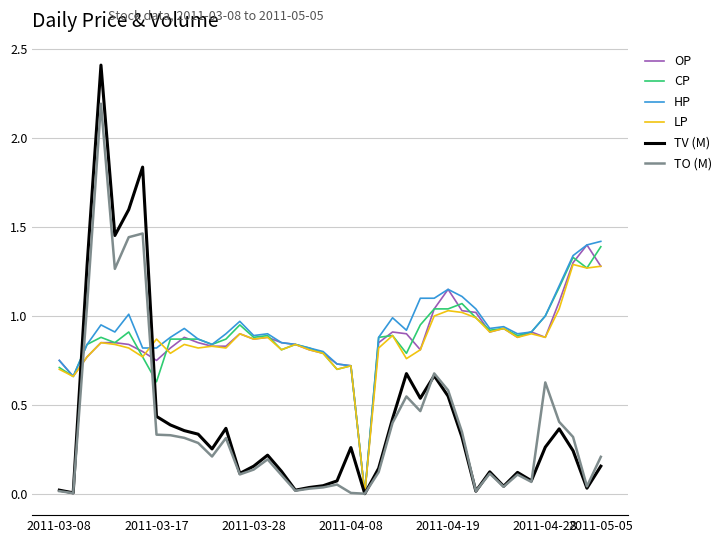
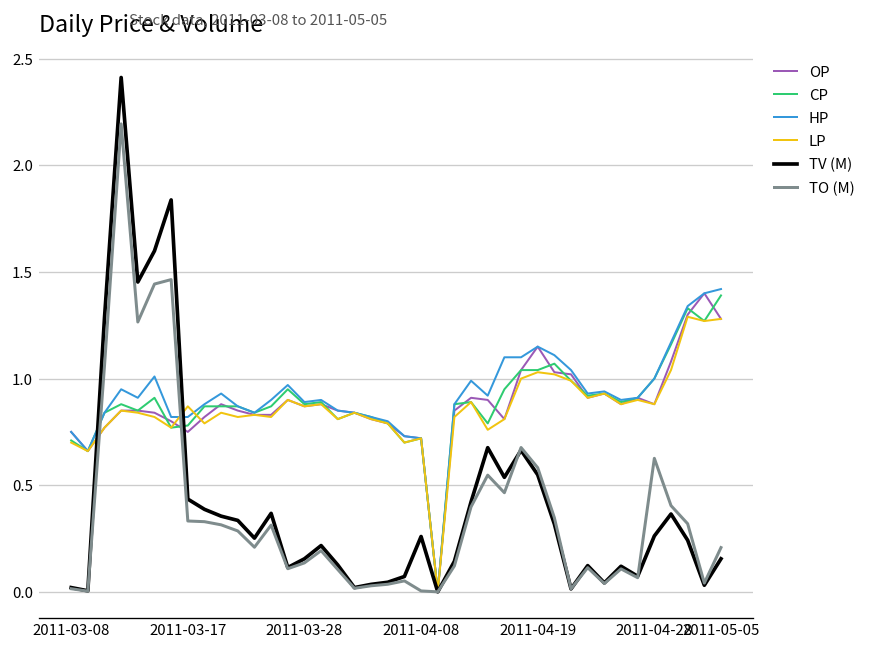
CP, 2011-03-17: 0.63 -> 0.78
